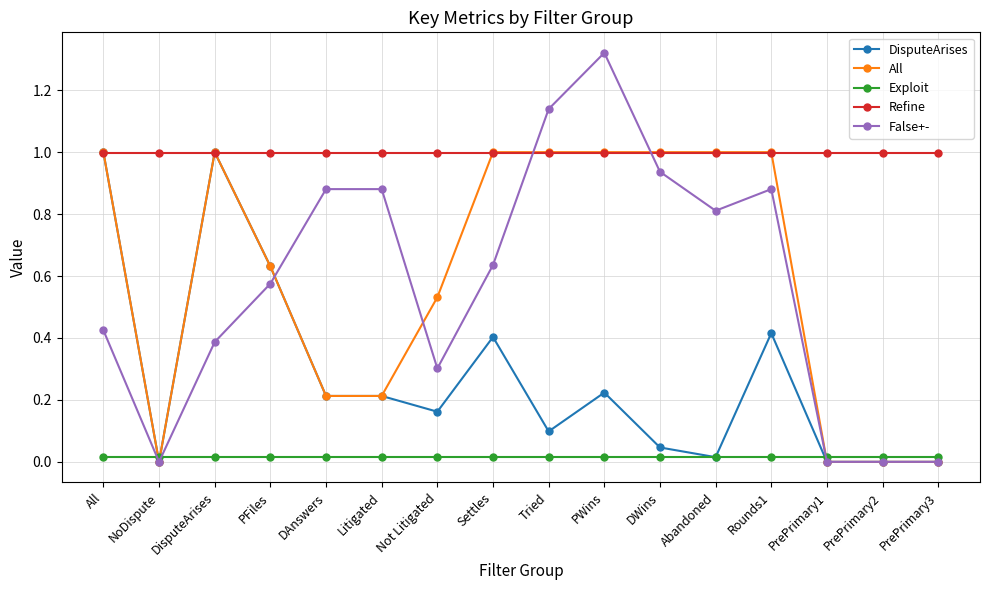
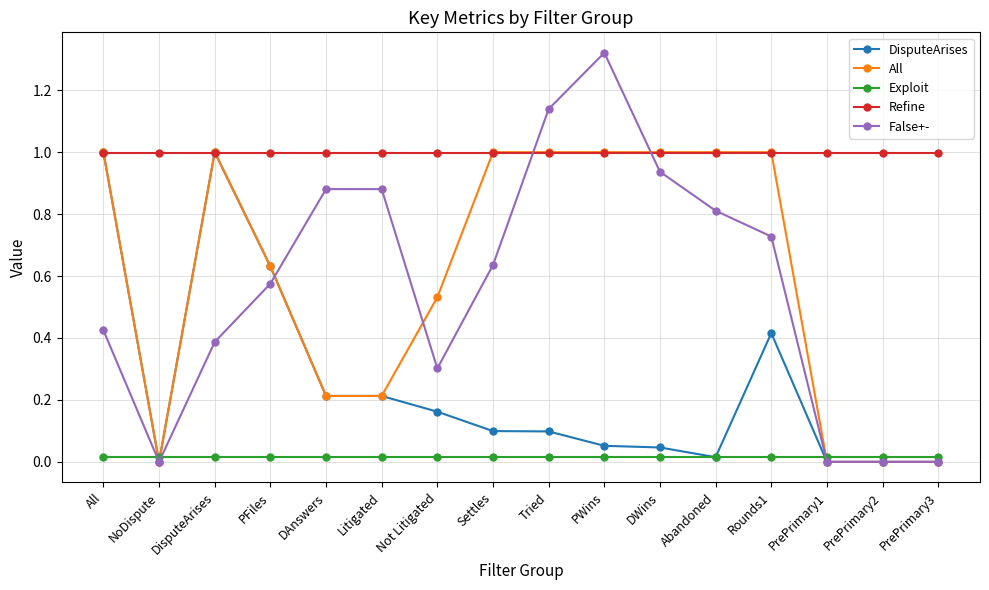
DisputeArises, Settles: 0.40 -> 0.10
DisputeArises, PWins: 0.22 -> 0.05
False+-, Rounds1: 0.88 -> 0.73
